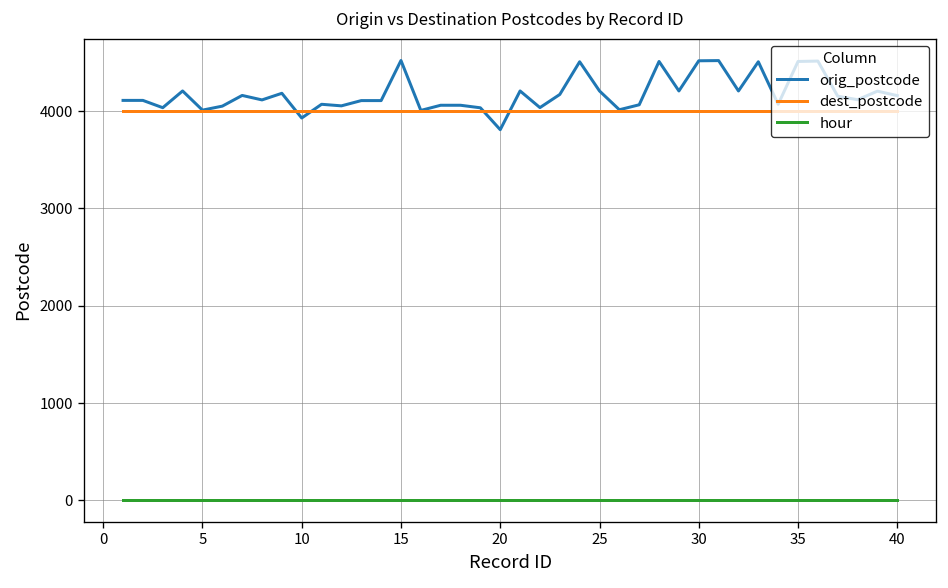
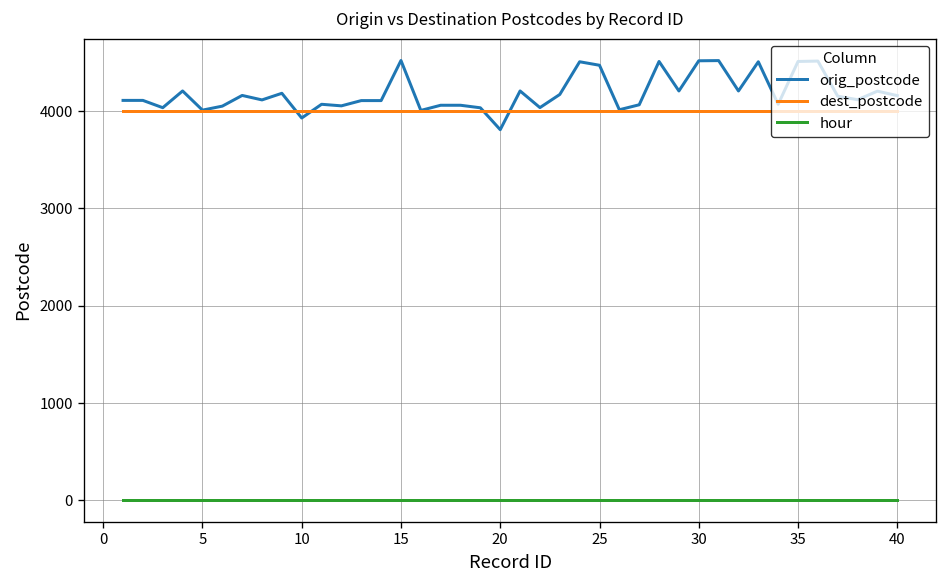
orig_postcode, 25: 4200 -> 4500
